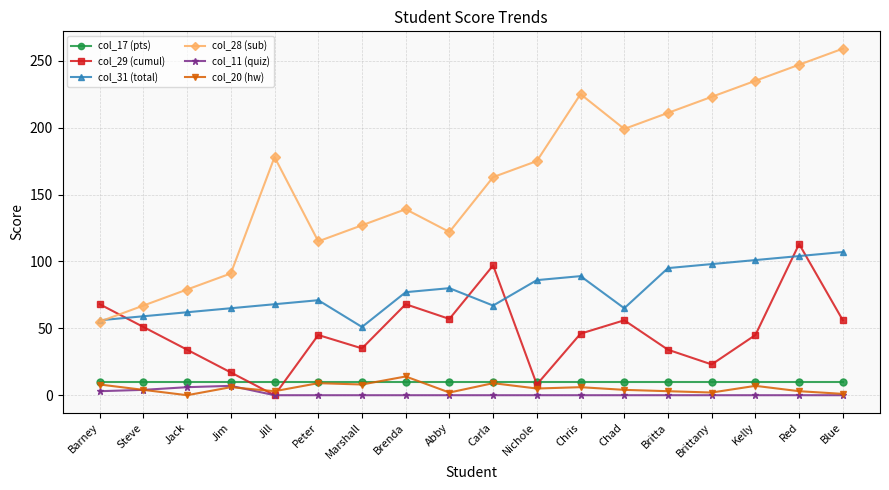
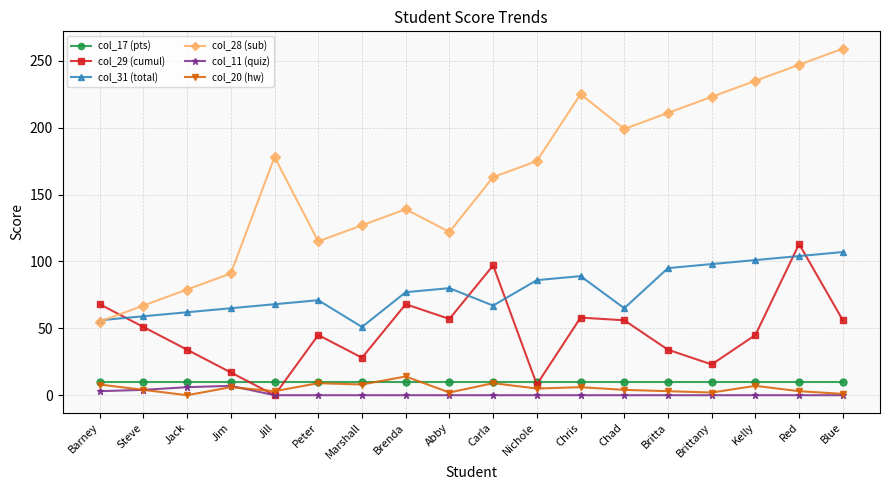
col_29 (cumul), Marshall: 35 -> 28
col_29 (cumul), Chris: 46 -> 58
